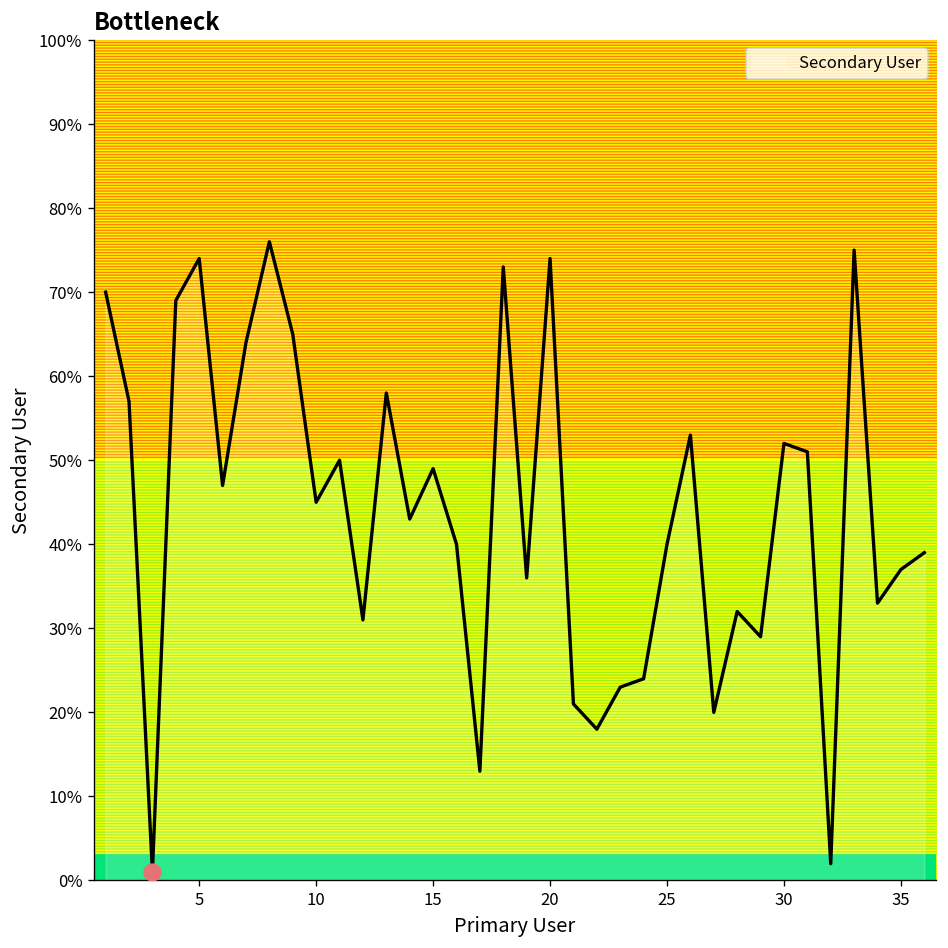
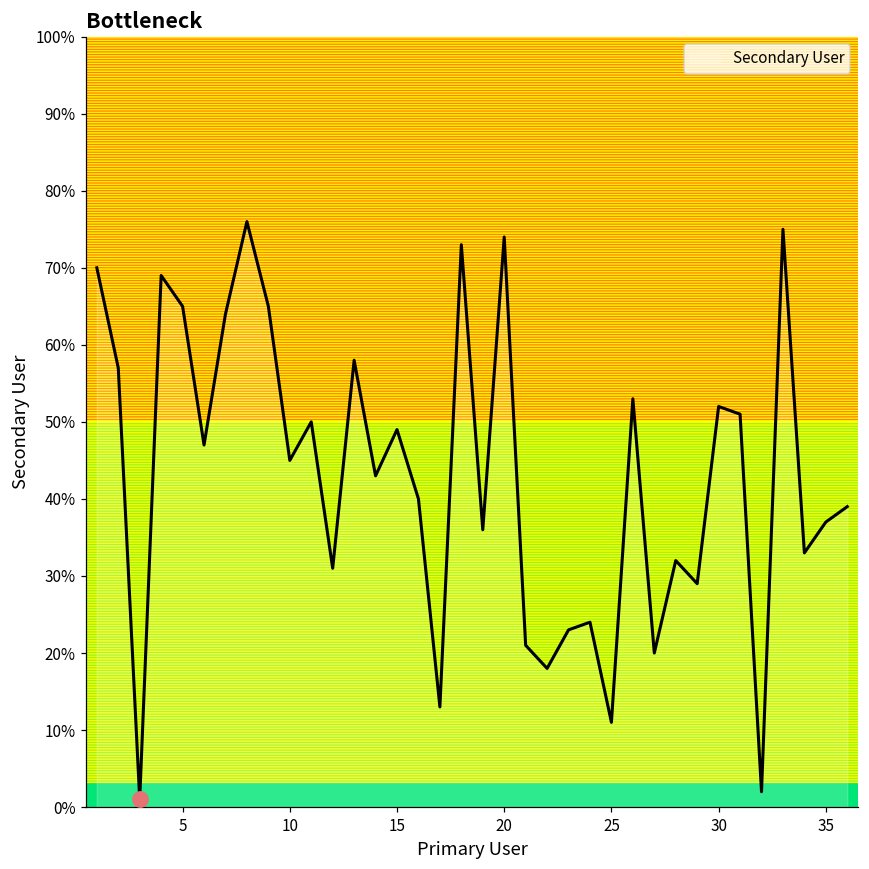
Secondary User, 5: 74% -> 65%
Secondary User, 25: 40% -> 11%
